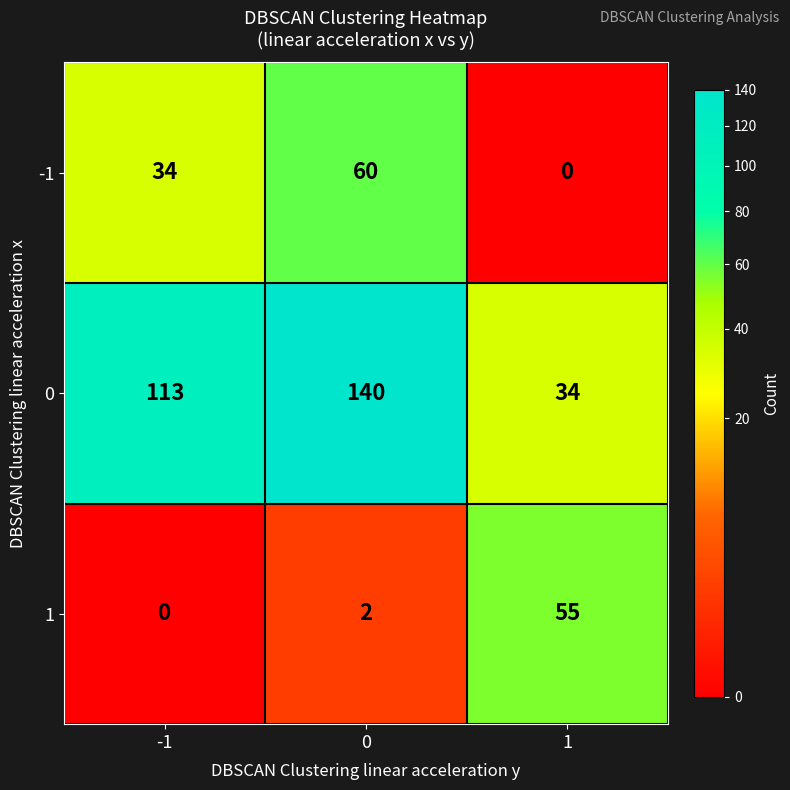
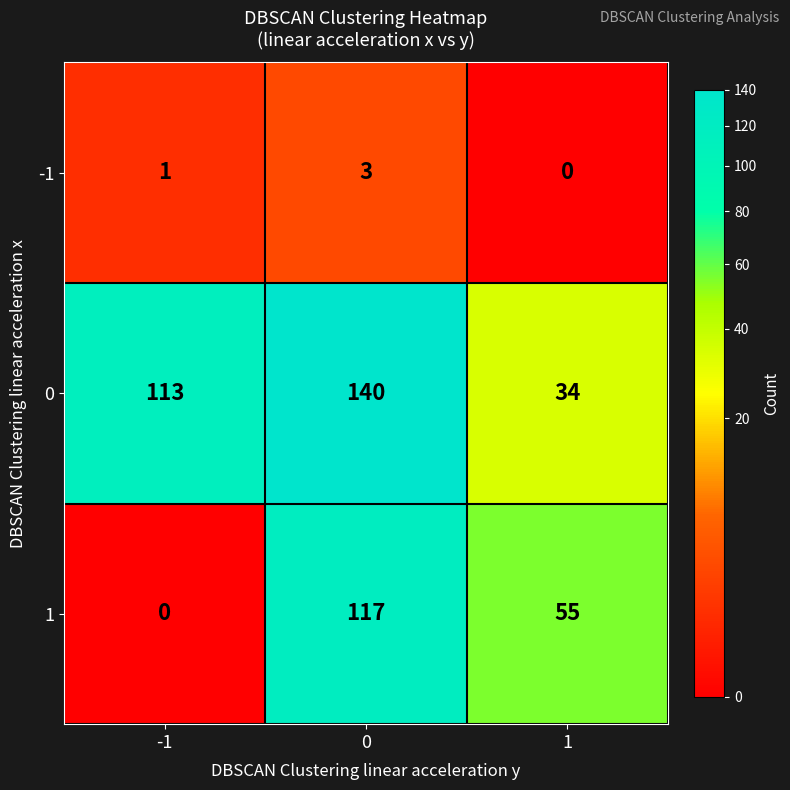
-1, -1: 34 -> 1
-1, 0: 60 -> 3
1, 0: 2 -> 117
